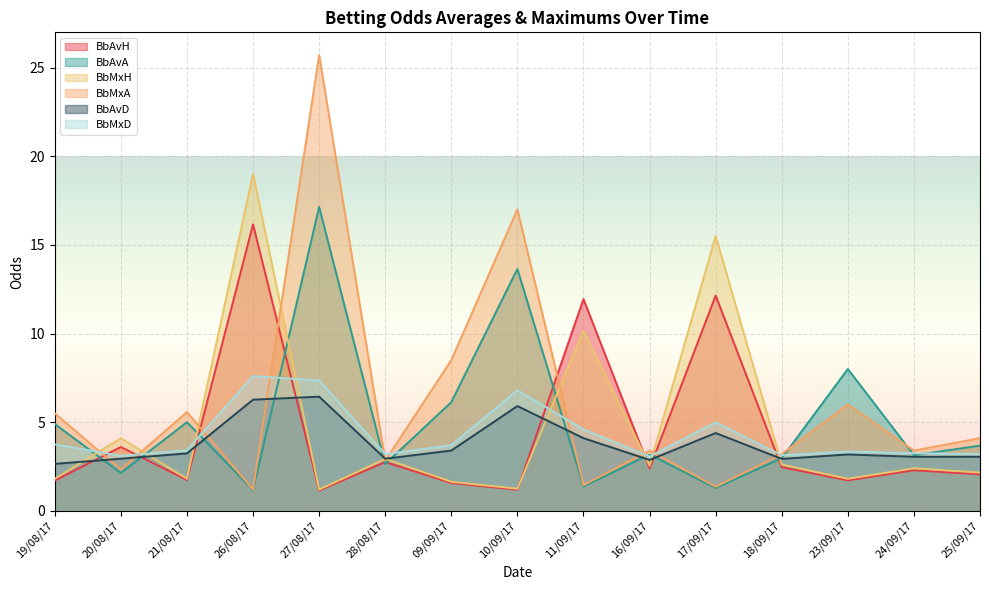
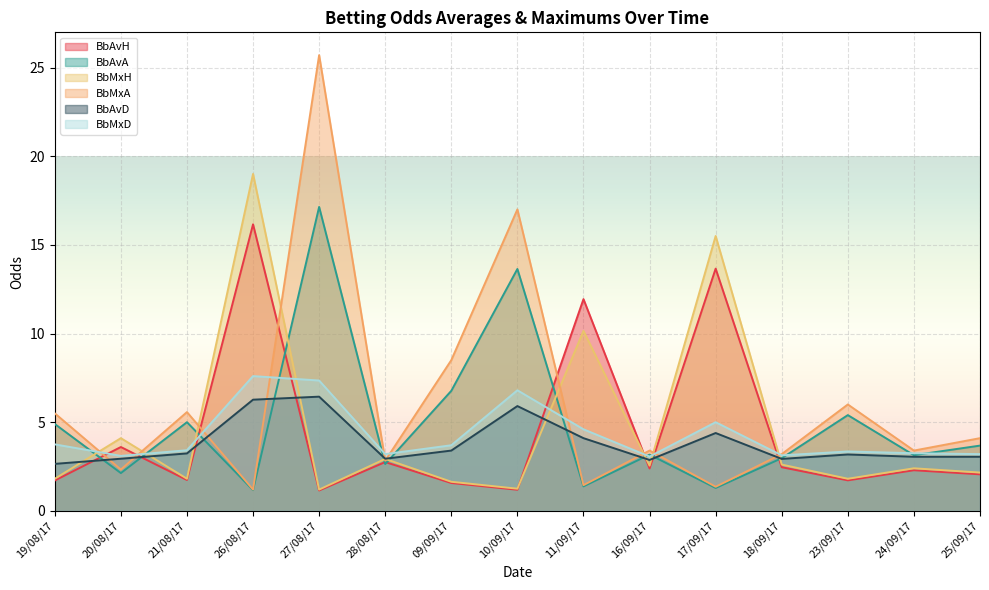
BbAvA, 09/09/17: 6.1 -> 6.8
BbAvH, 17/09/17: 12.1 -> 13.7
BbAvA, 23/09/17: 8.0 -> 5.4
